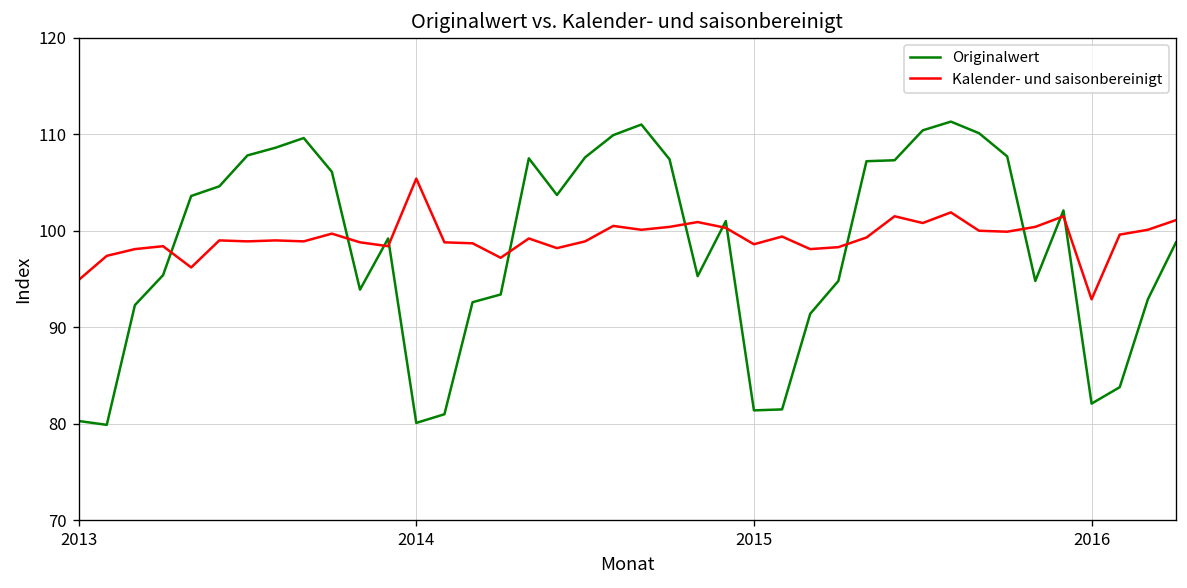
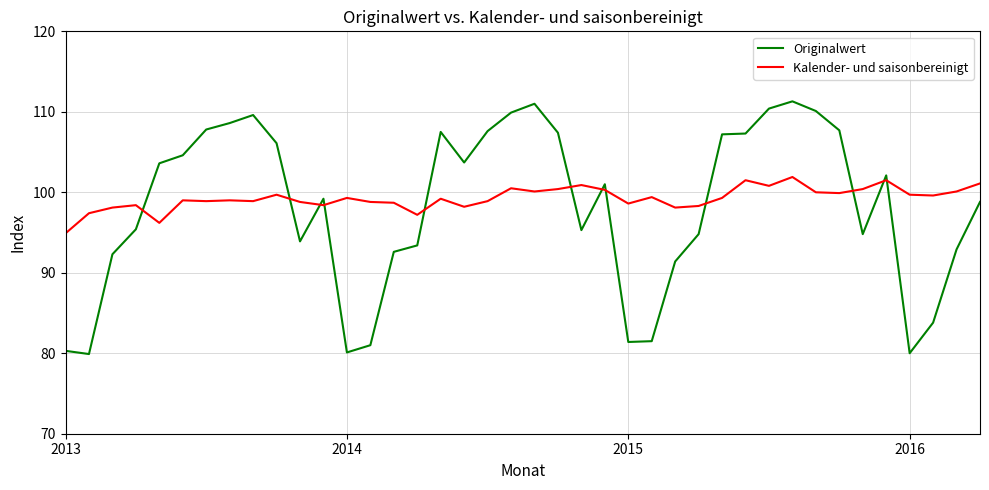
Kalender- und saisonbereinigt, 2014: 105 -> 99
Originalwert, 2016: 82 -> 80
Kalender- und saisonbereinigt, 2016: 93 -> 100
